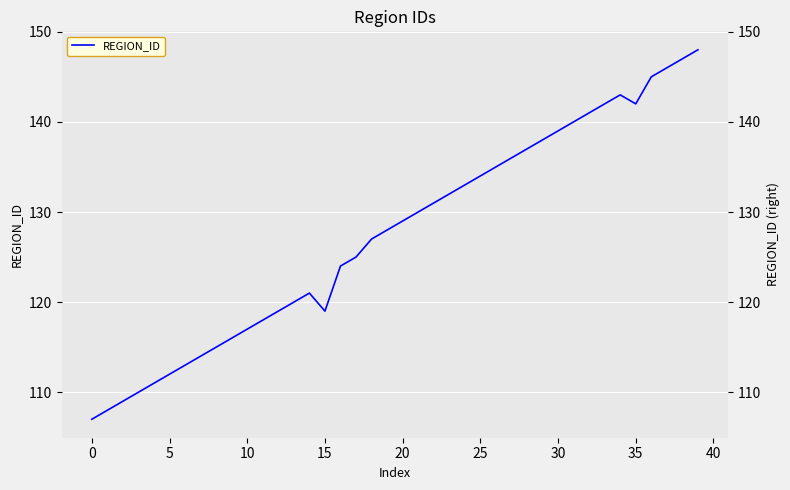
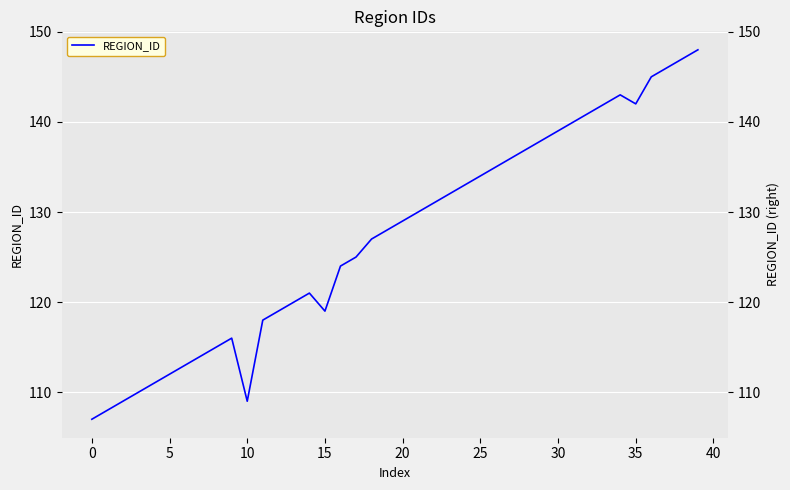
10: 117 -> 109
